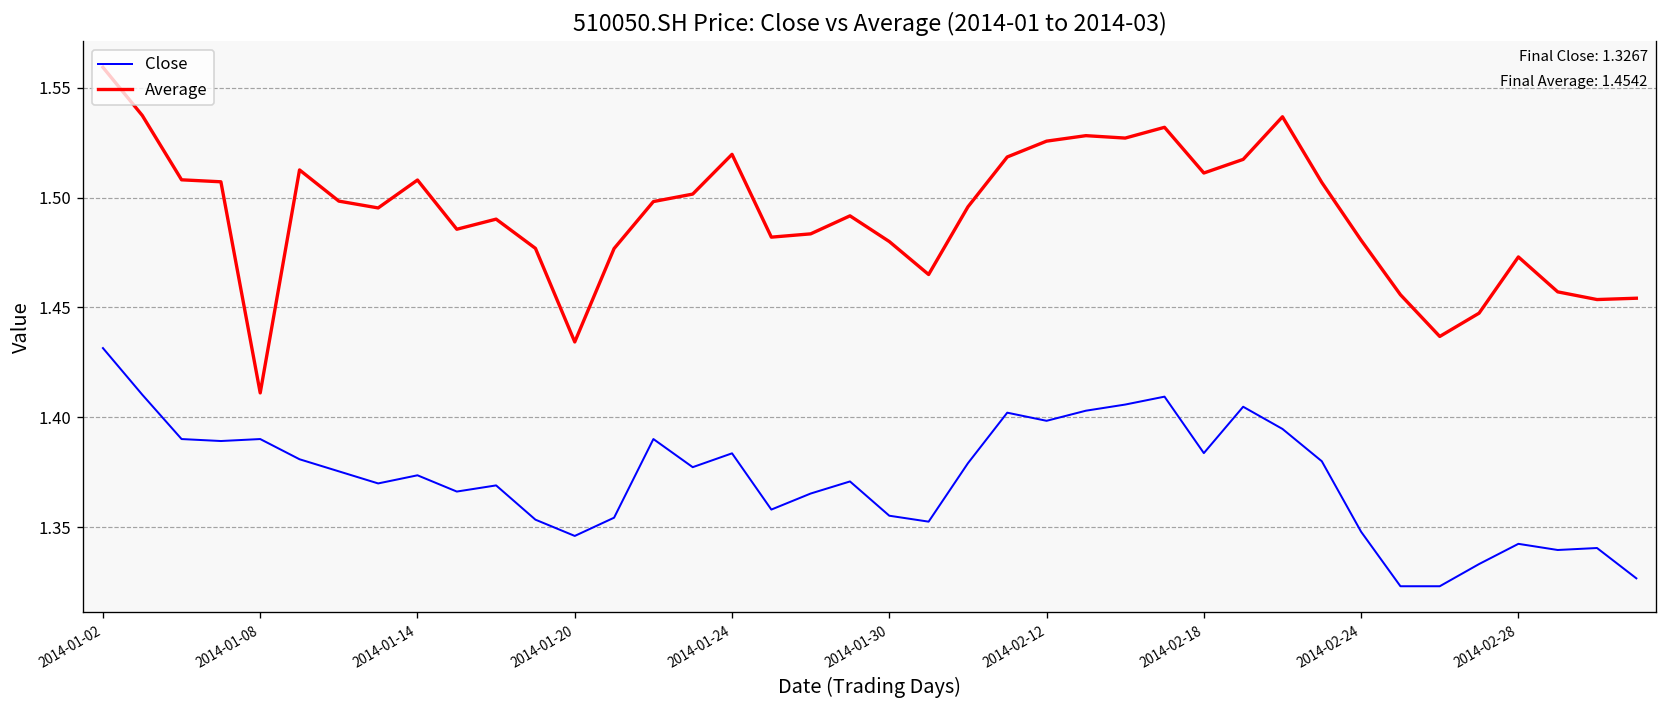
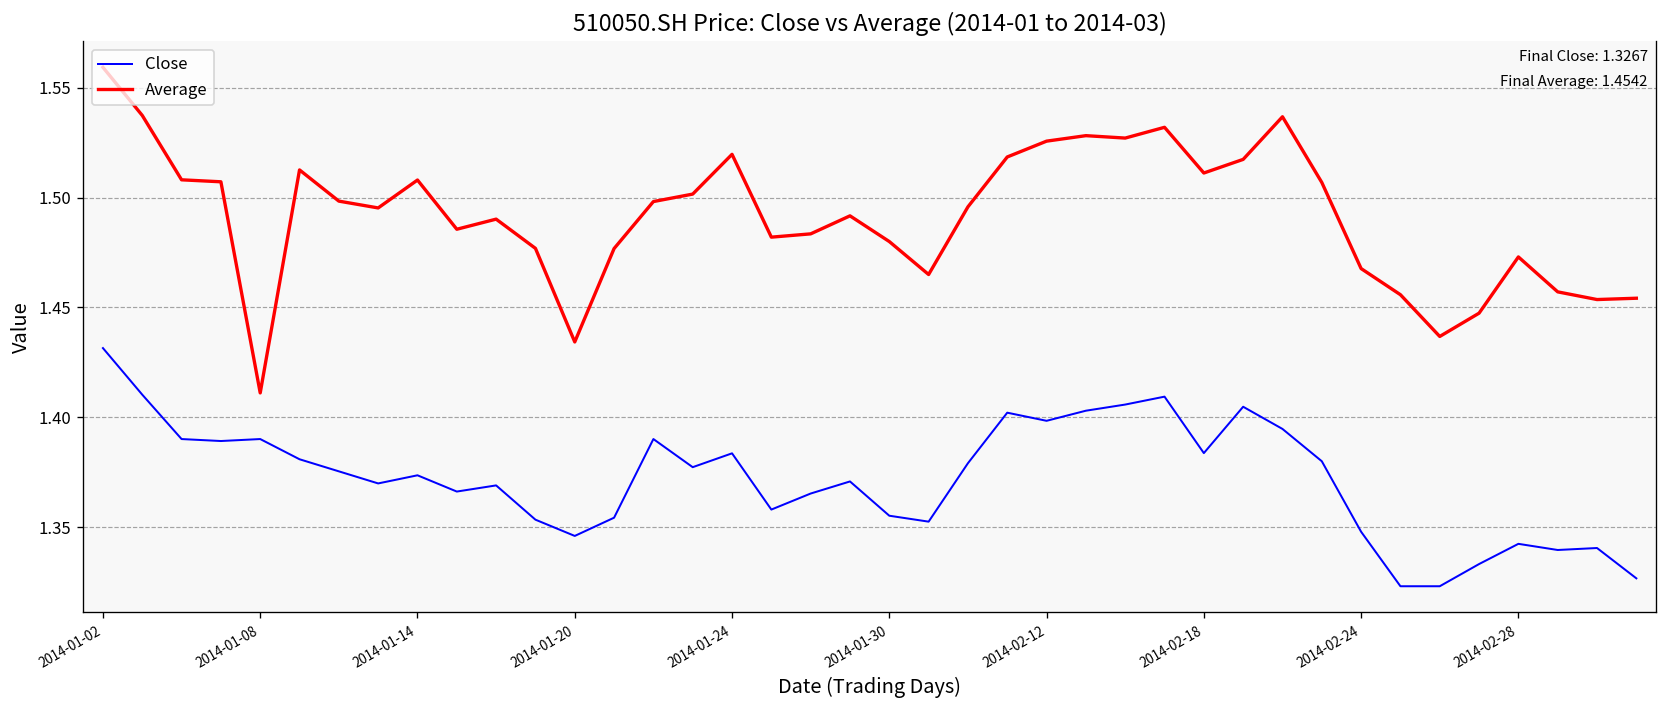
Average, 2014-02-24: 1.481 -> 1.468
